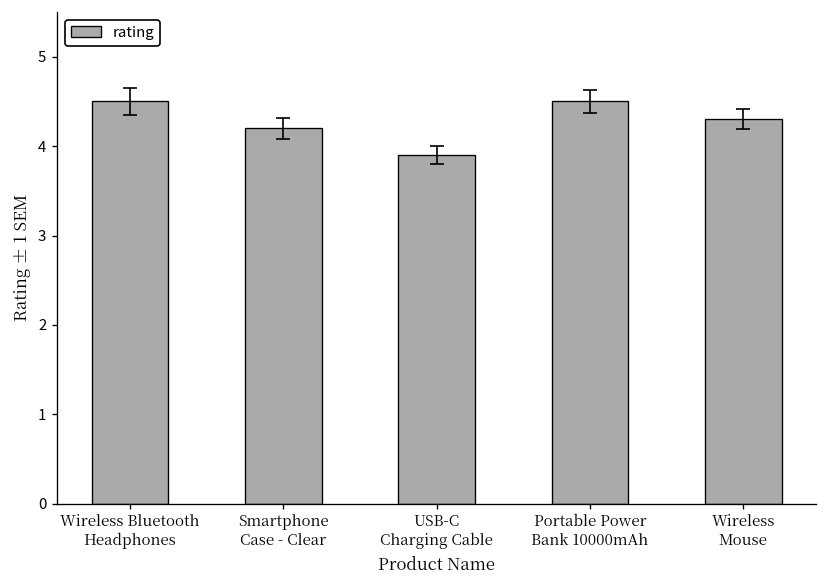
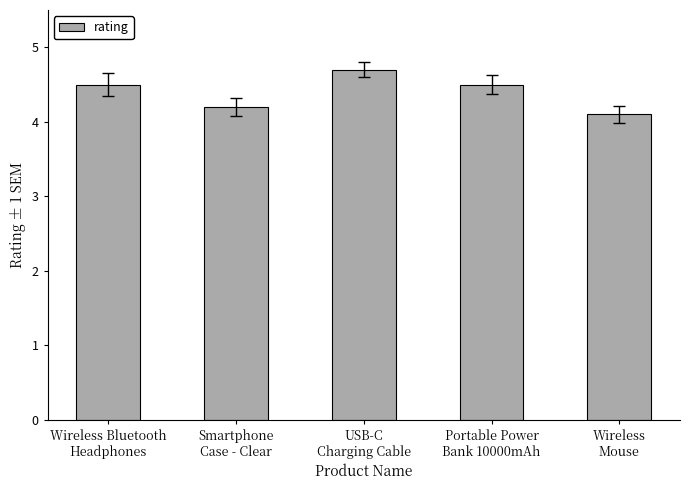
rating, USB-C Charging Cable: 3.9 -> 4.7
rating, Wireless Mouse: 4.3 -> 4.1
